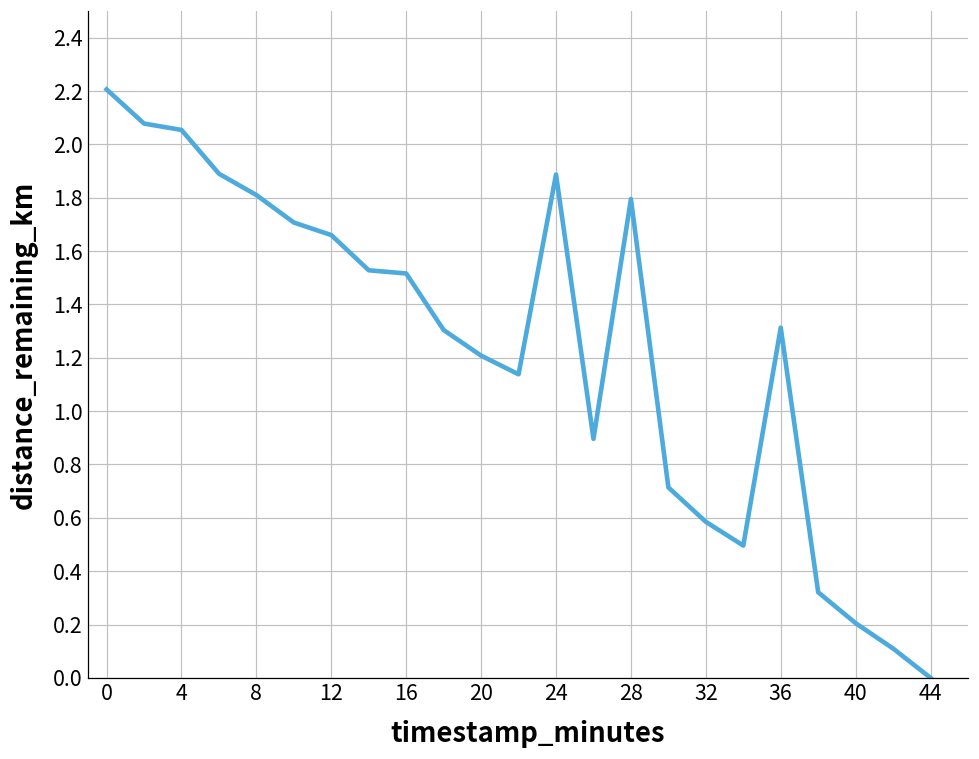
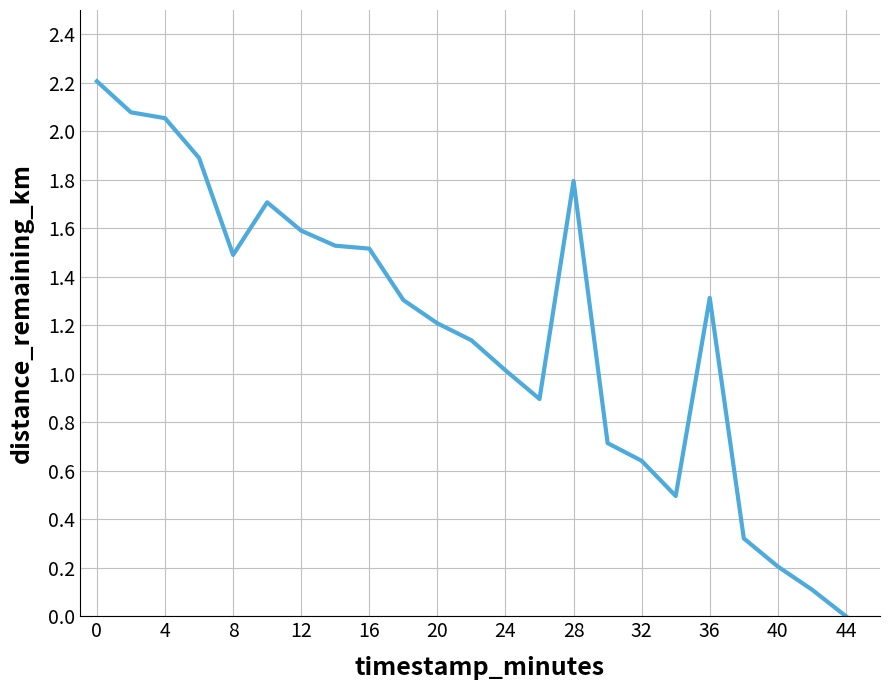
8: 1.81 -> 1.49
12: 1.66 -> 1.59
24: 1.89 -> 1.01
32: 0.59 -> 0.64
